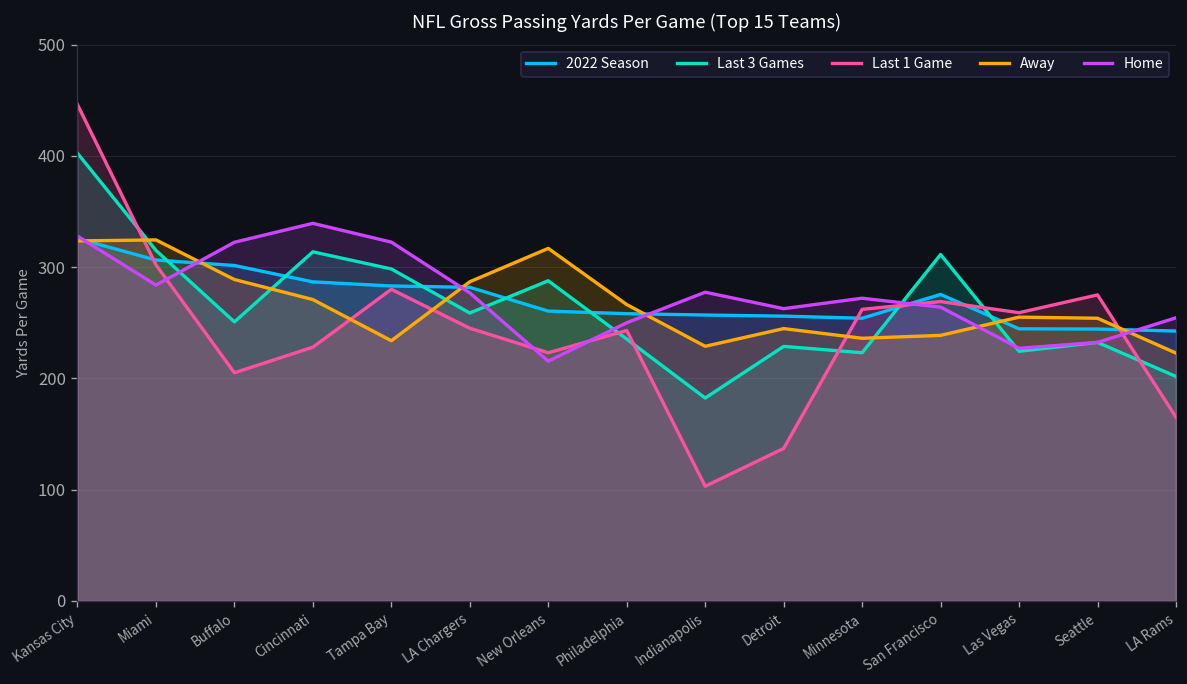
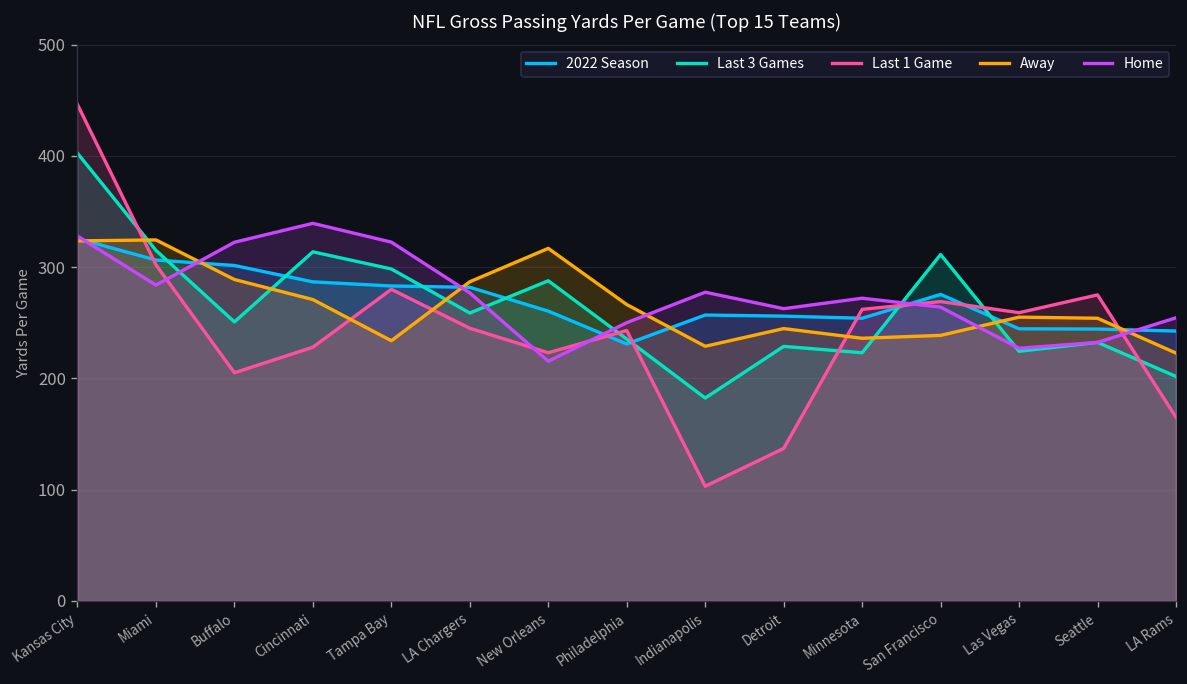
2022 Season, Philadelphia: 260 -> 230
